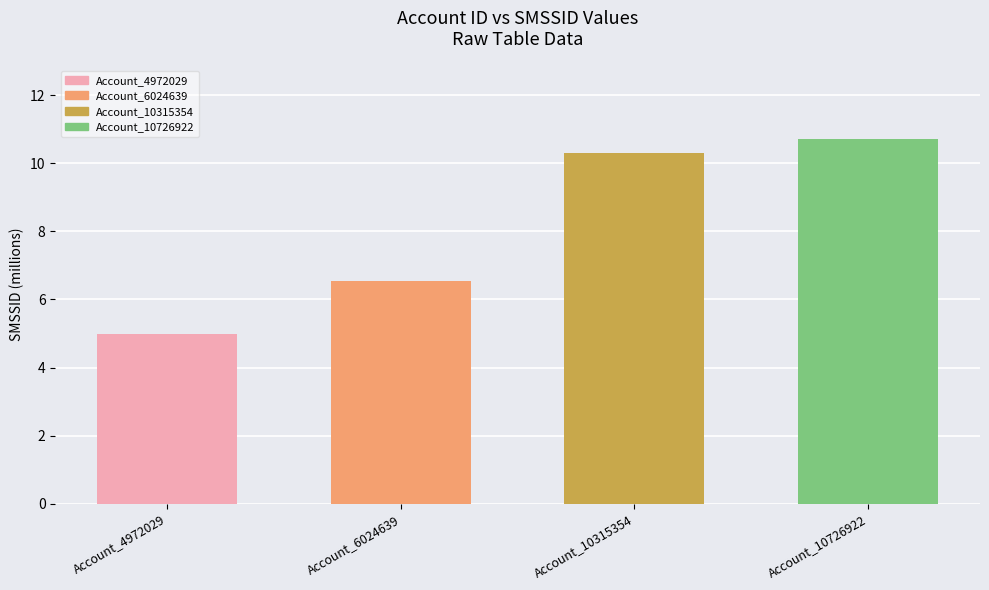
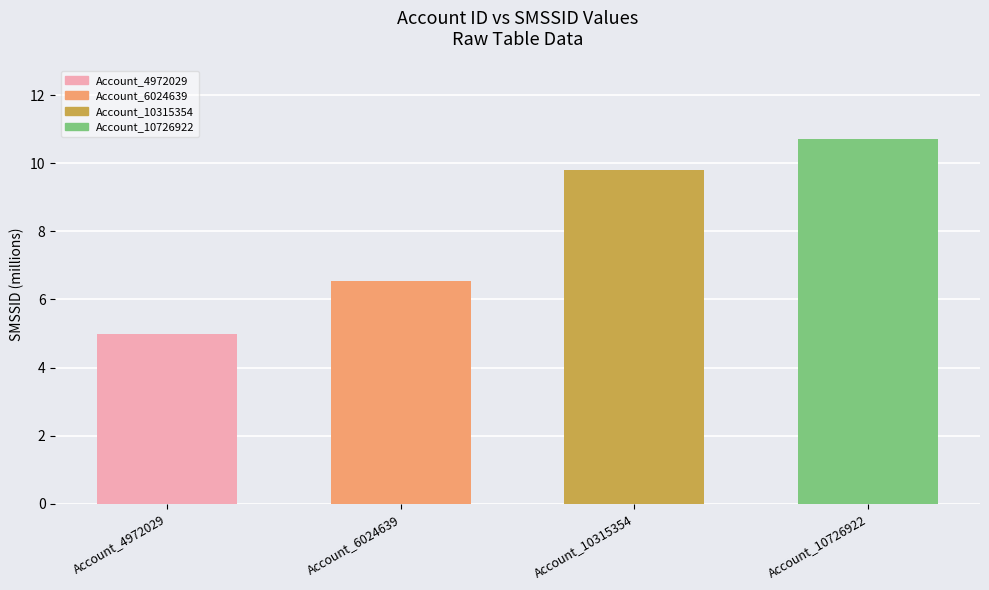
Account_10315354: 10.3 -> 9.8
